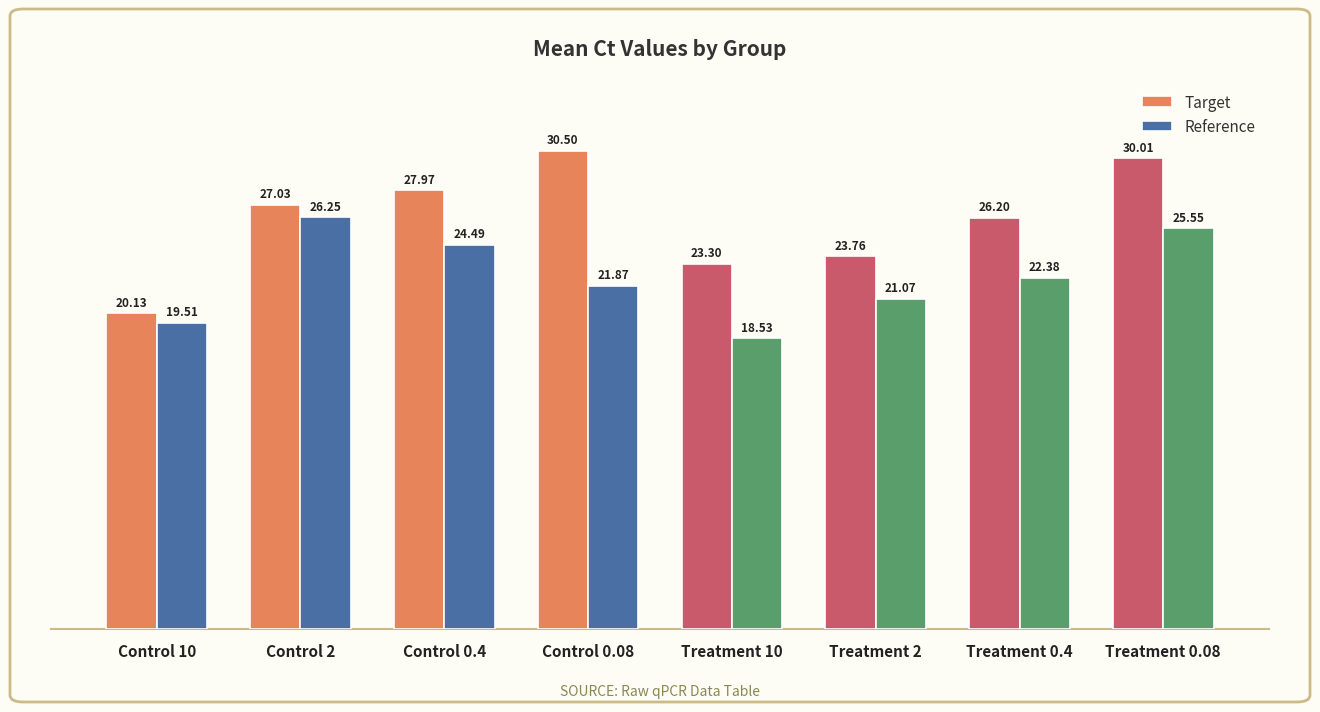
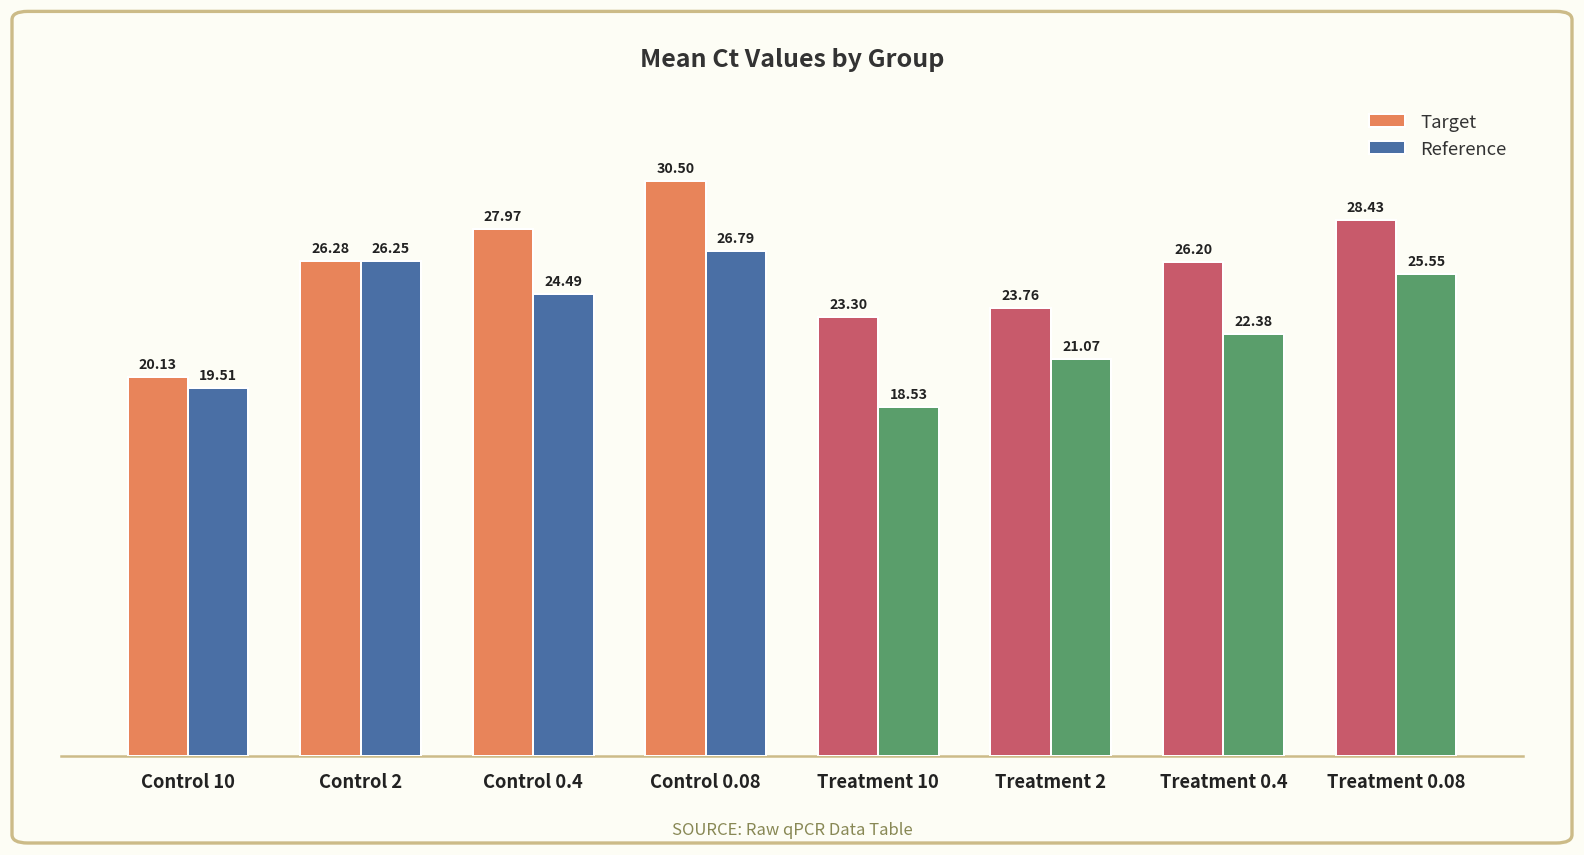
Target, Control 2: 27.03 -> 26.28
Reference, Control 0.08: 21.87 -> 26.79
Target, Treatment 0.08: 30.01 -> 28.43
